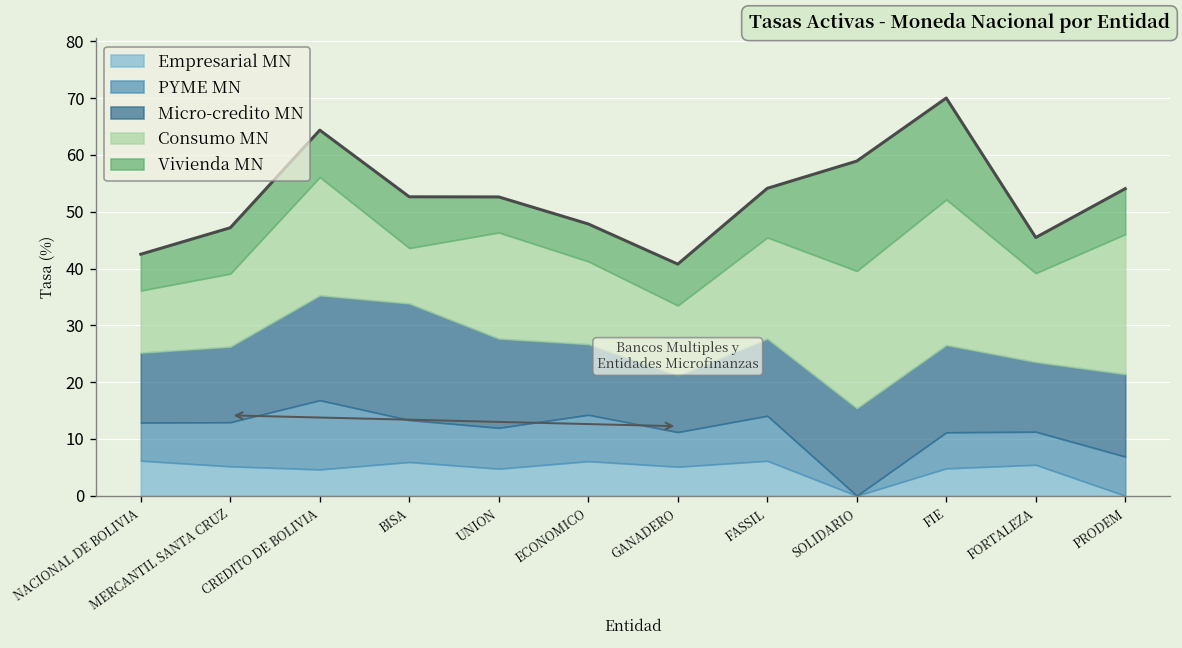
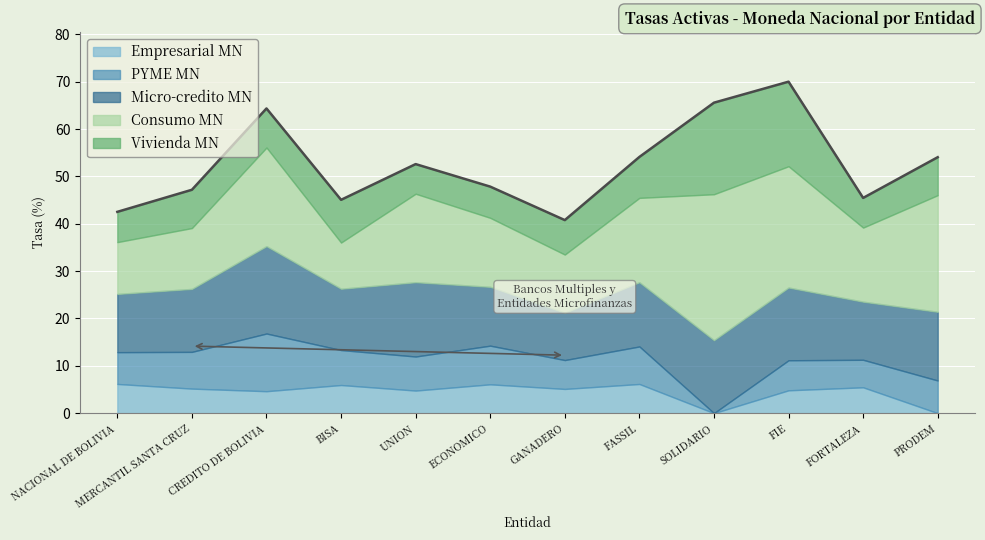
Micro-credito MN, BISA: 21 -> 13
Consumo MN, SOLIDARIO: 24 -> 31
